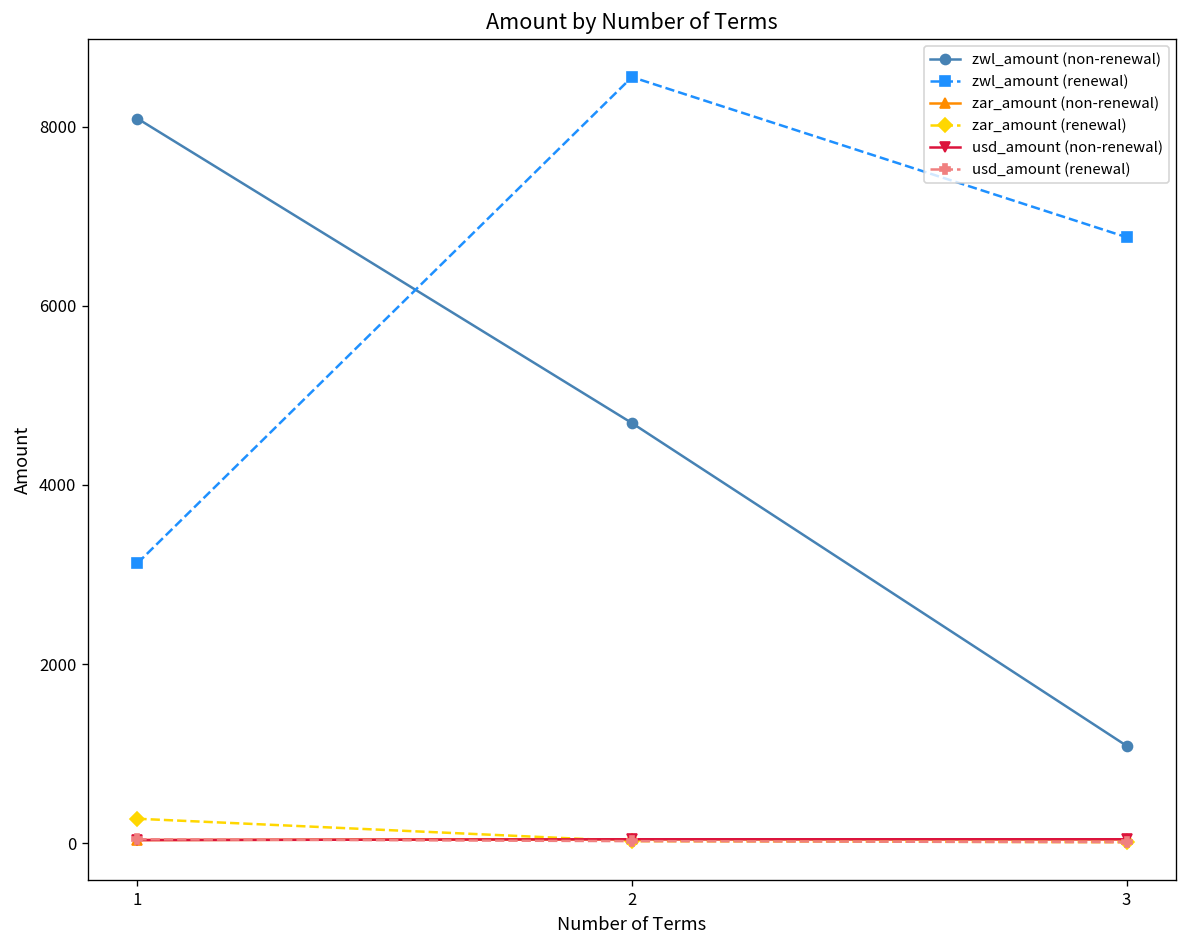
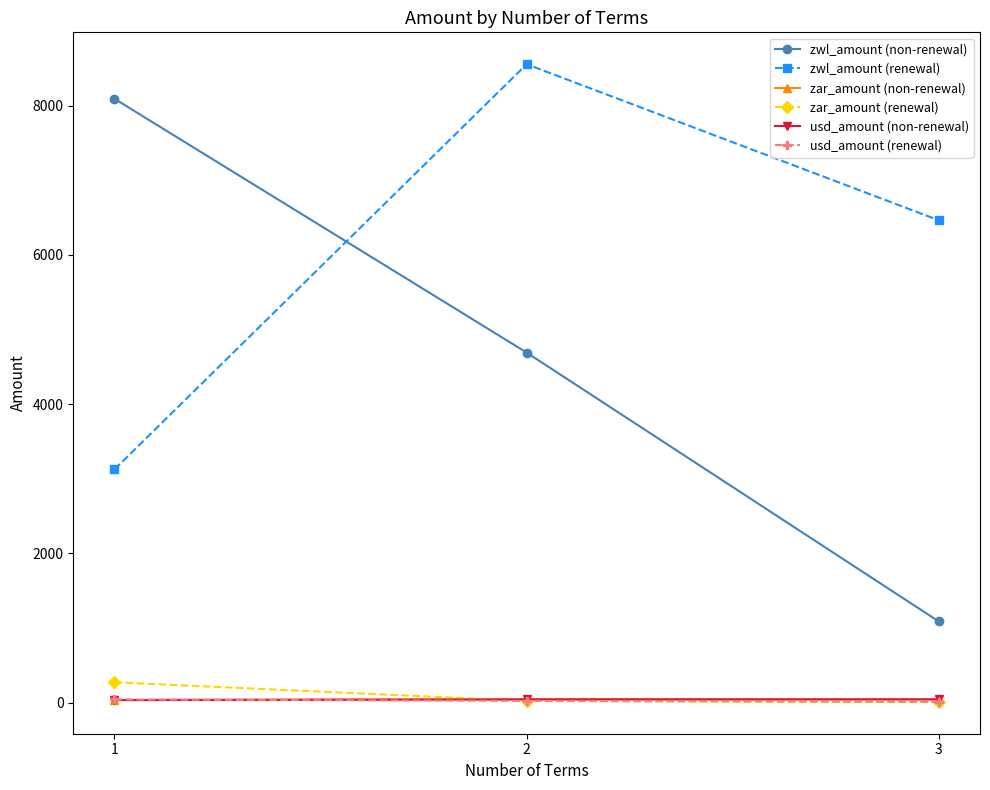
zwl_amount (renewal), 3: 6800 -> 6500
